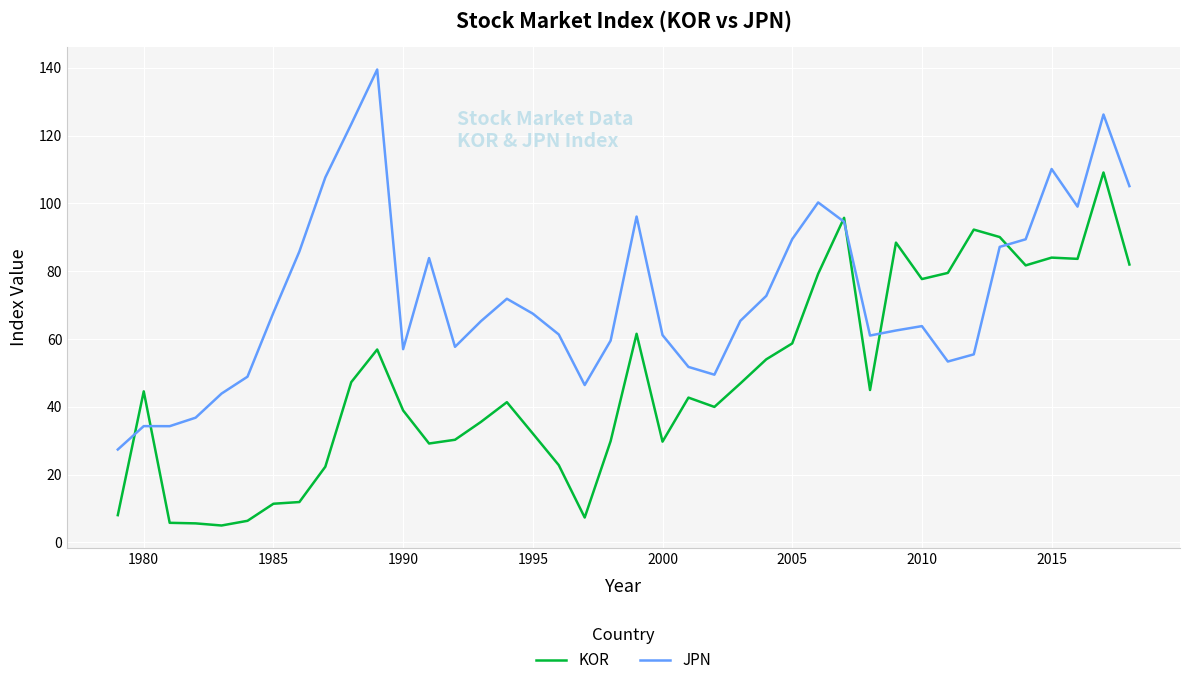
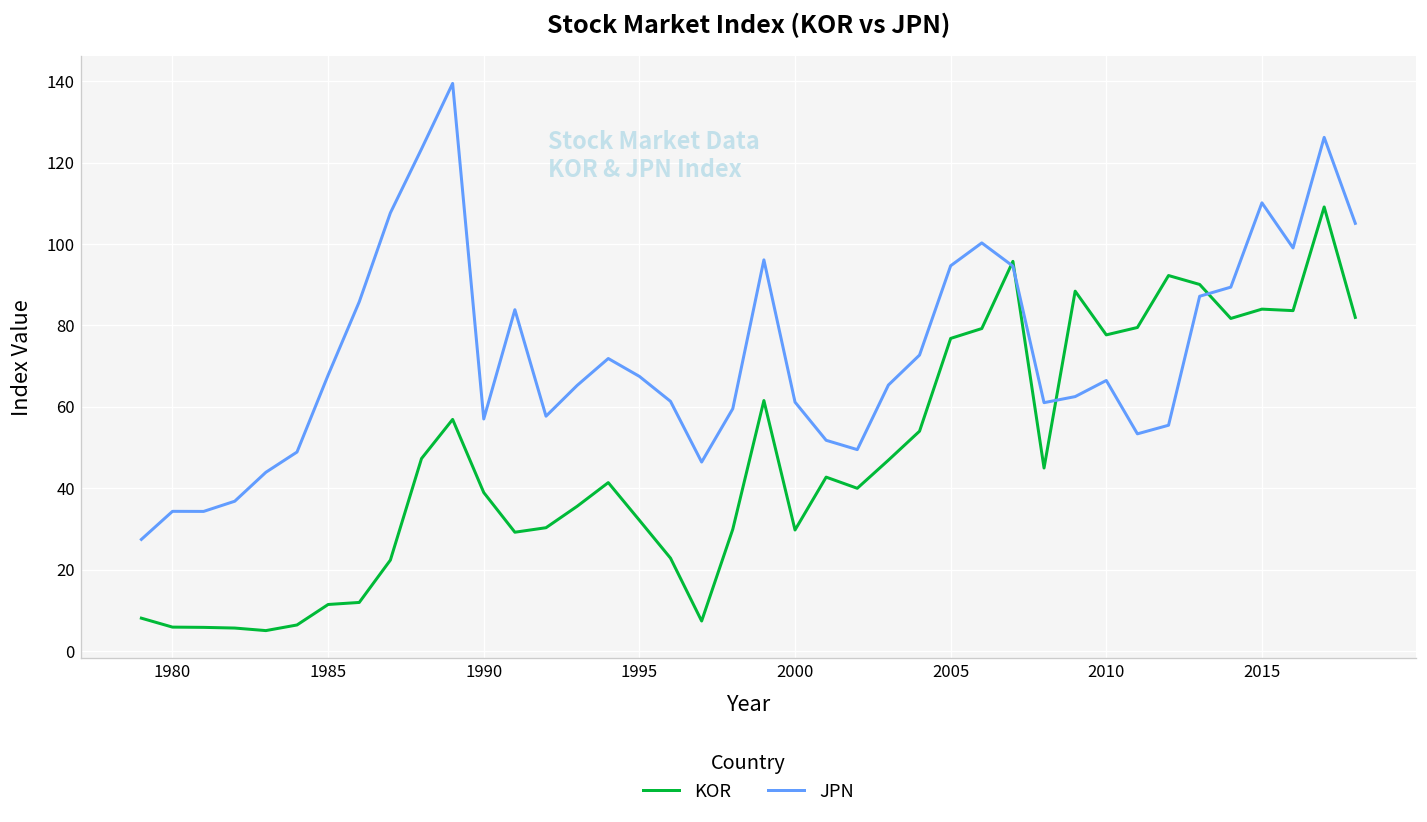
KOR, 1980: 45 -> 6
KOR, 2005: 59 -> 77
JPN, 2005: 89 -> 95
JPN, 2010: 64 -> 66
